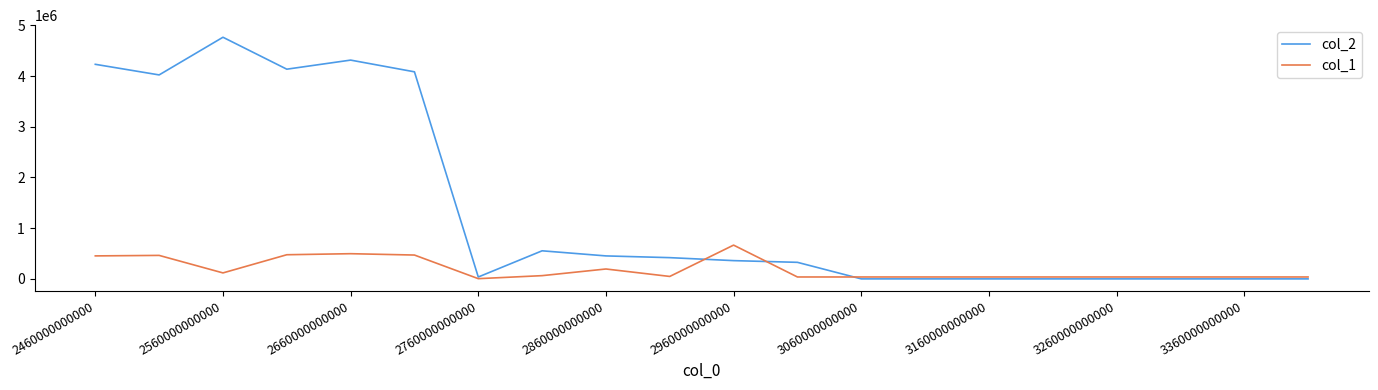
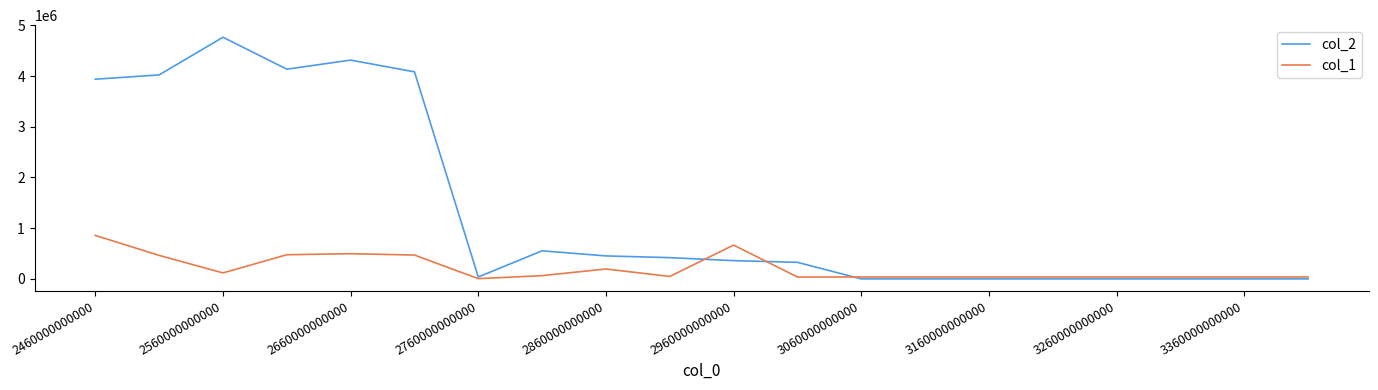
col_2, 2460000000000: 4200000 -> 3900000
col_1, 2460000000000: 500000 -> 900000
